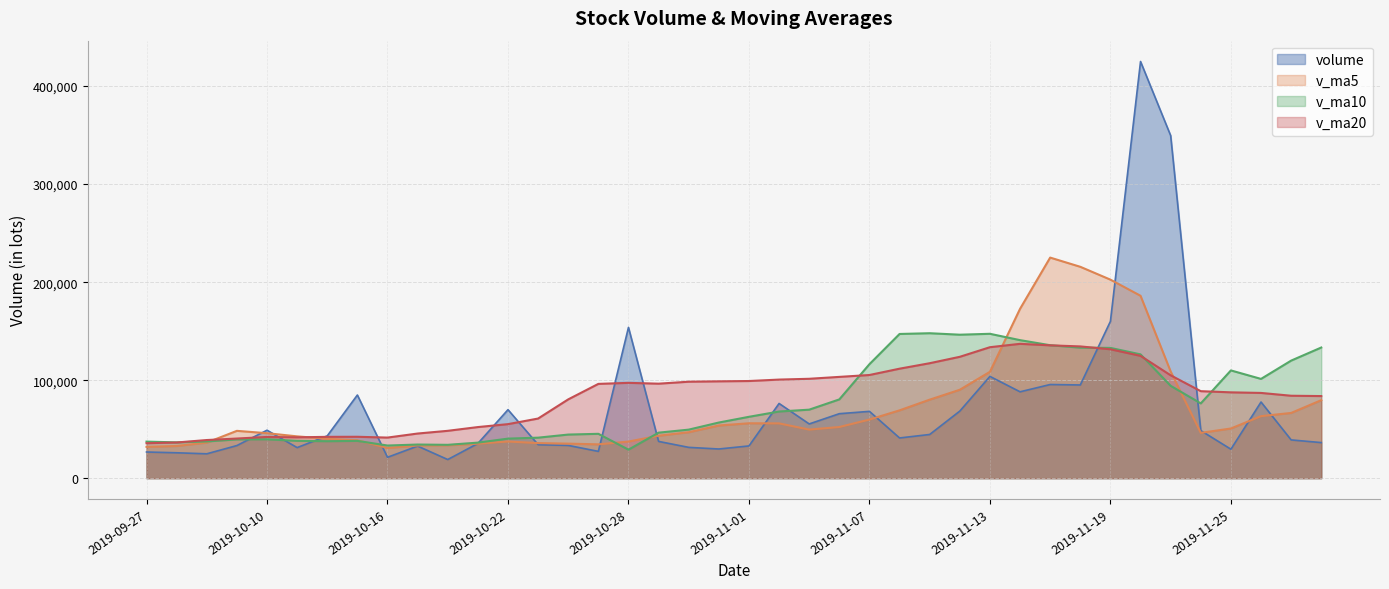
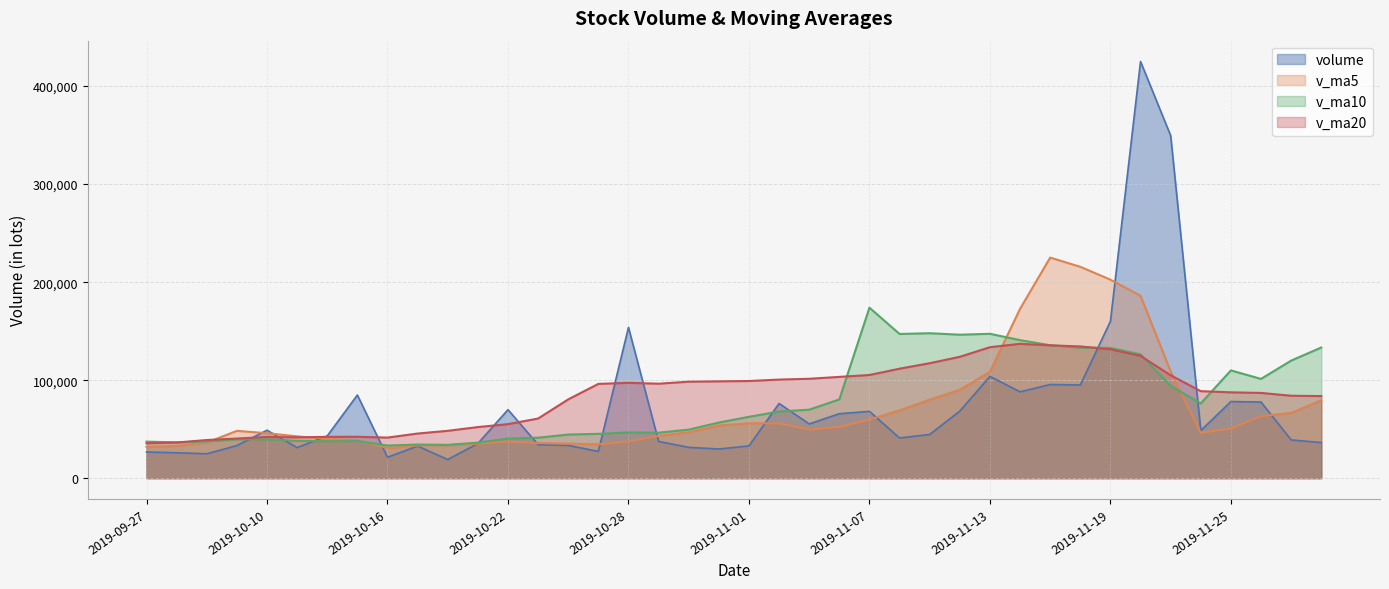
v_ma10, 2019-10-28: 30,000 -> 50,000
v_ma10, 2019-11-07: 120,000 -> 170,000
volume, 2019-11-25: 30,000 -> 80,000
